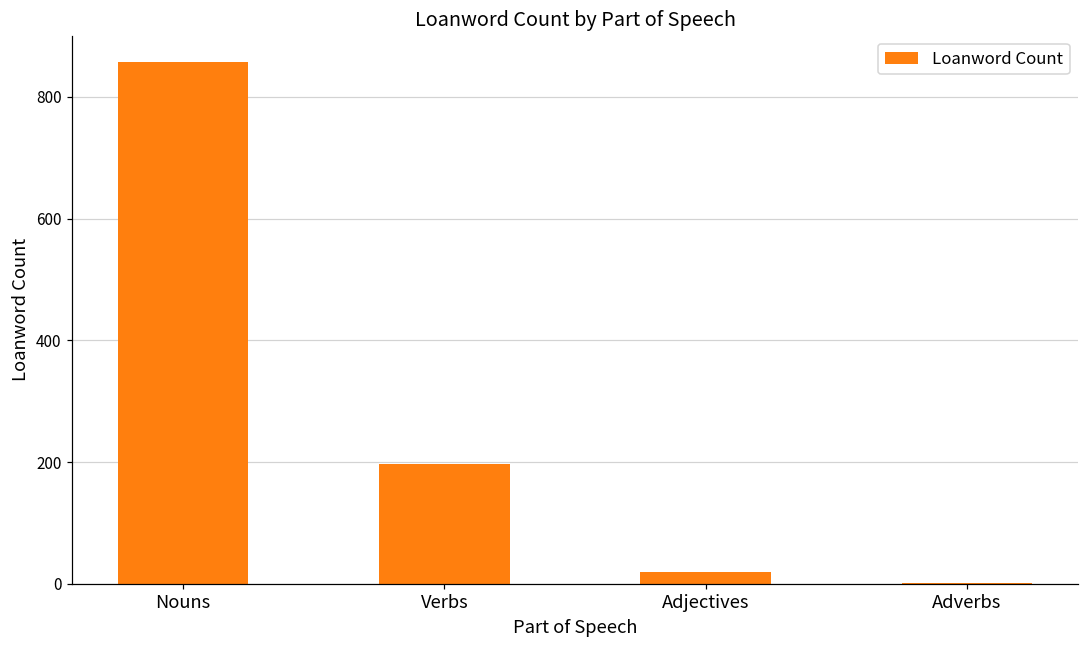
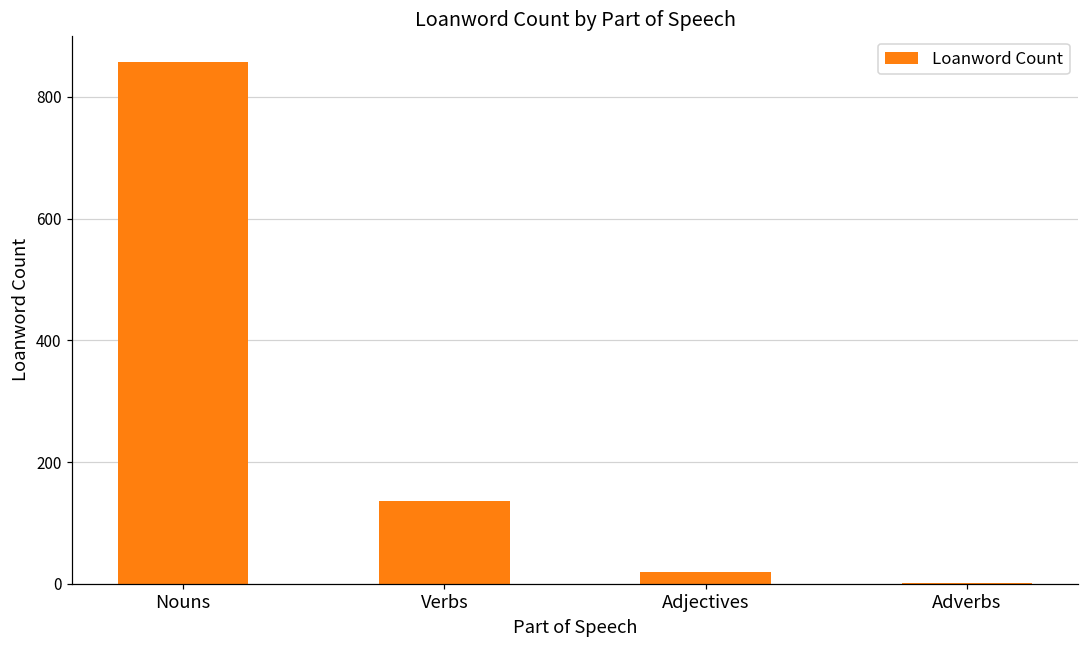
Verbs: 200 -> 140
